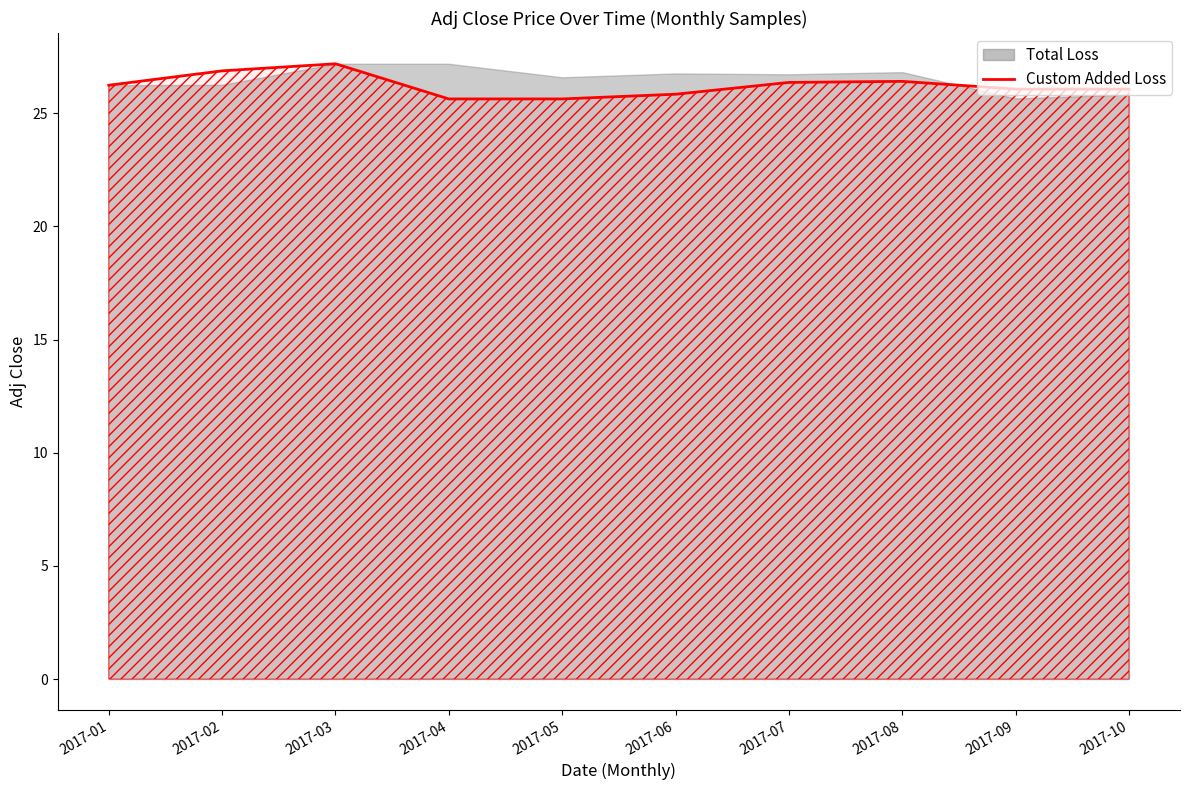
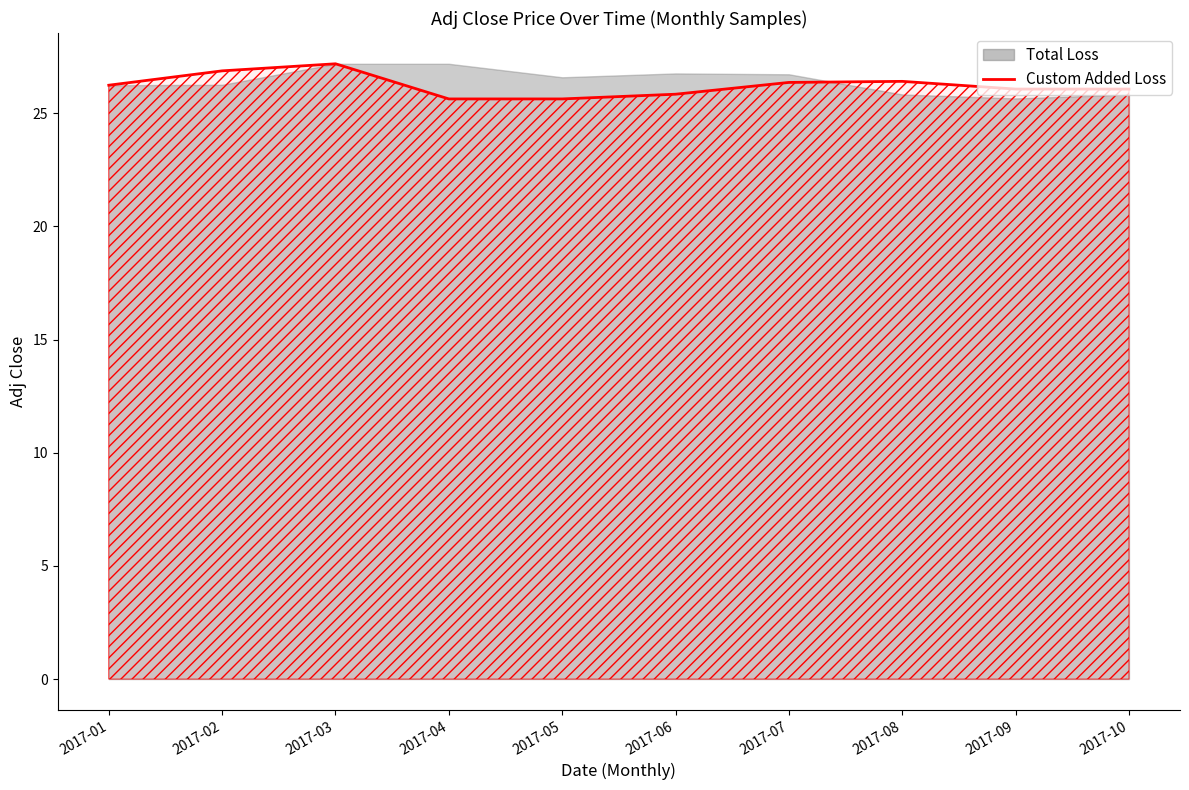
Total Loss, 2017-08: 26.8 -> 25.8
